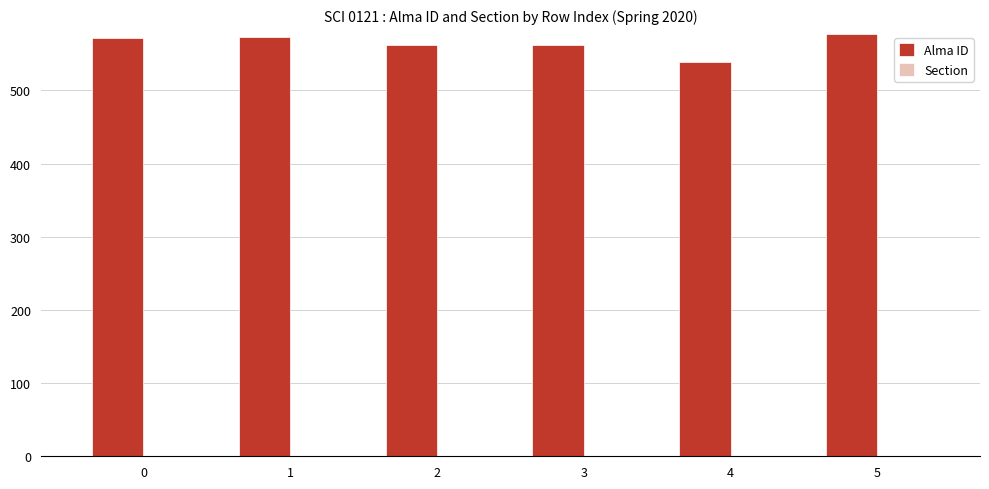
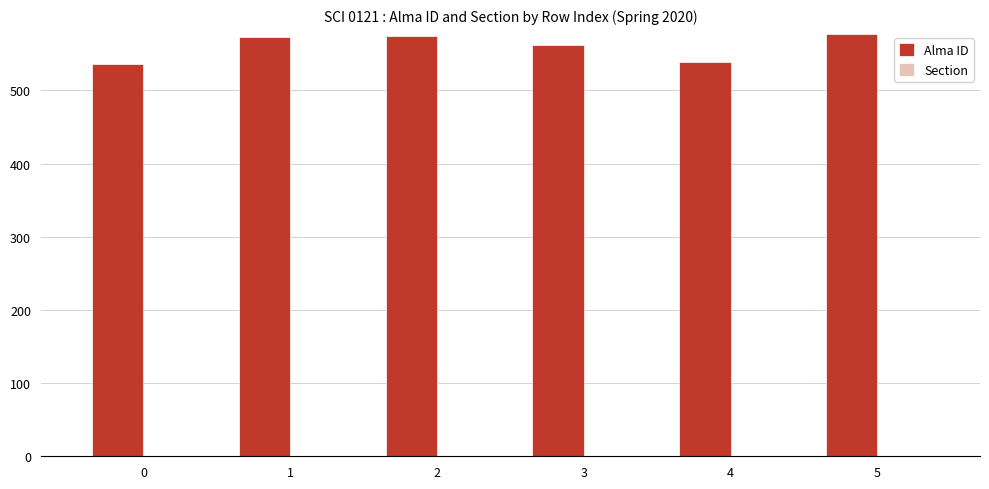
Alma ID, 0: 570 -> 540
Alma ID, 2: 560 -> 570
